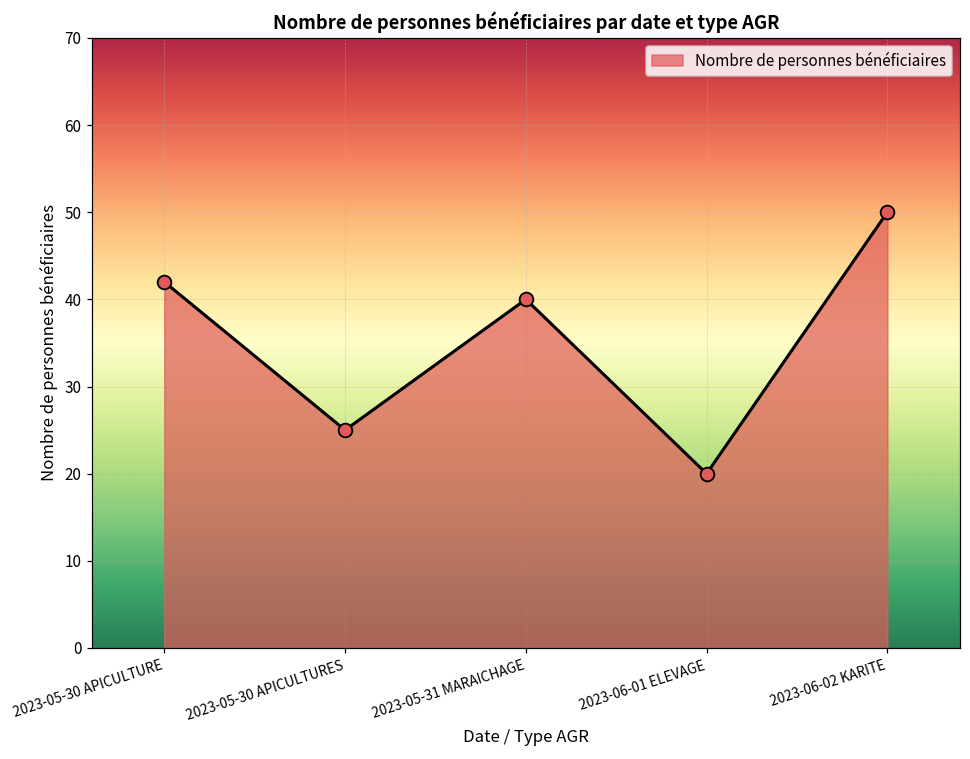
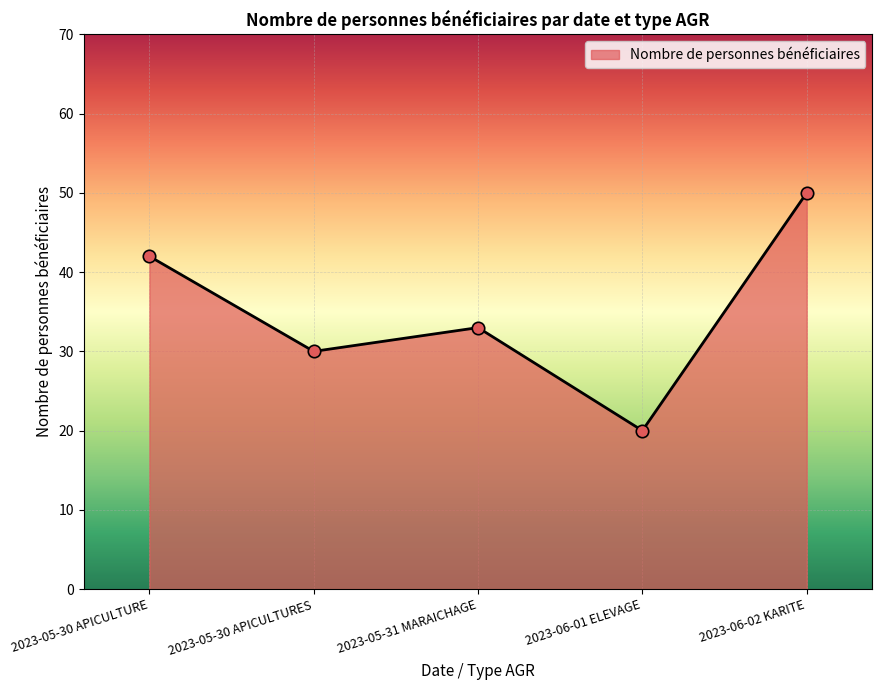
2023-05-30 APICULTURES: 25 -> 30
2023-05-31 MARAICHAGE: 40 -> 33
